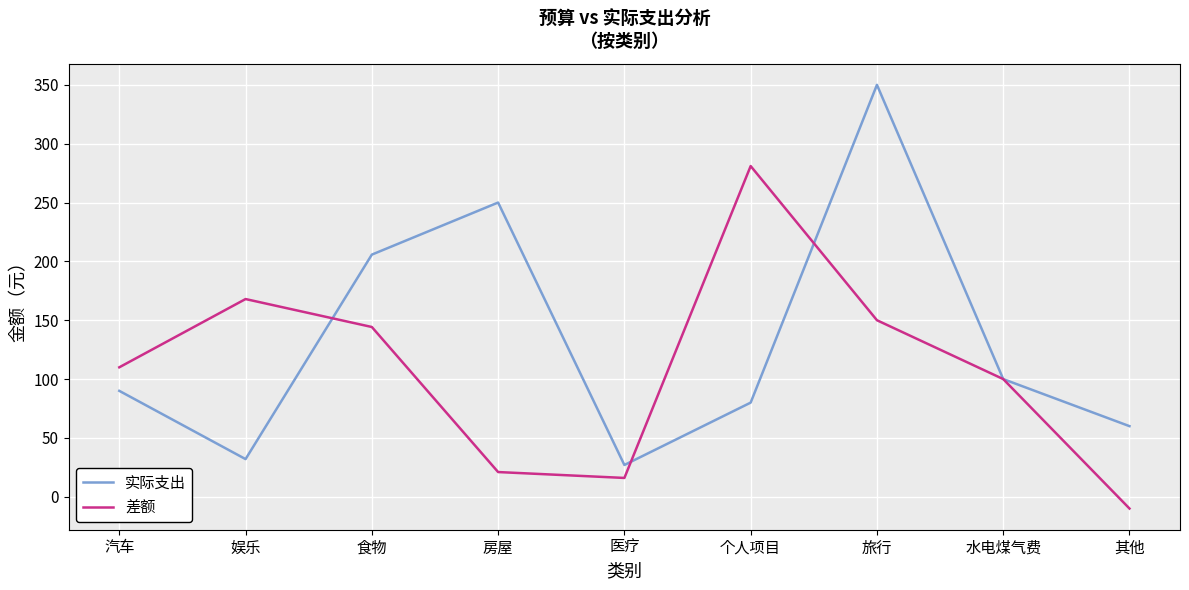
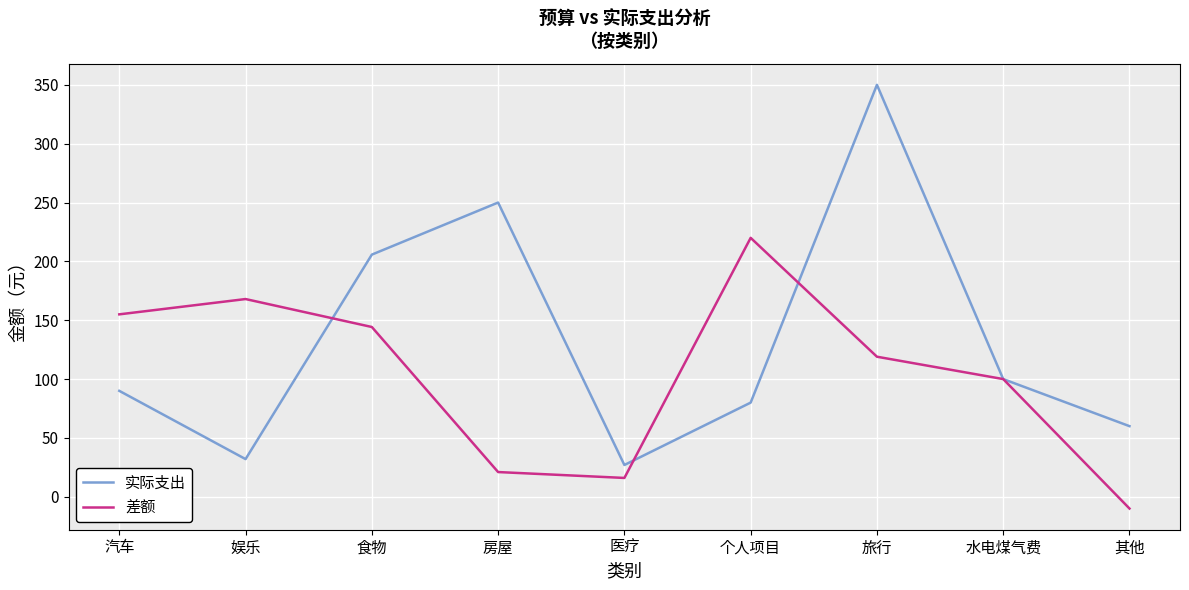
差额, 汽车: 110 -> 155
差额, 个人项目: 281 -> 220
差额, 旅行: 150 -> 119
